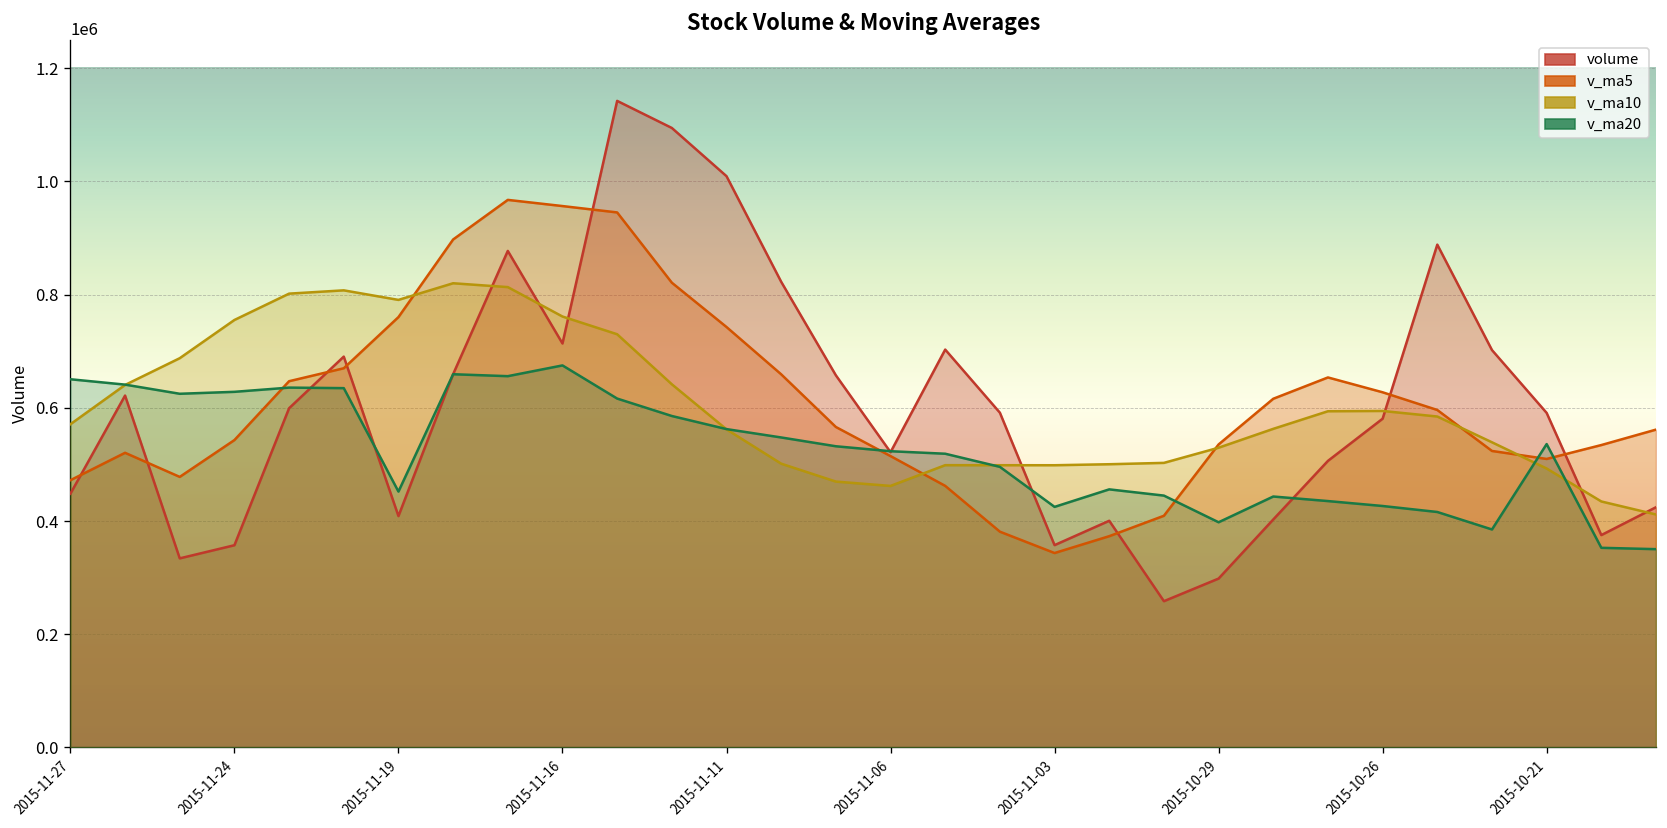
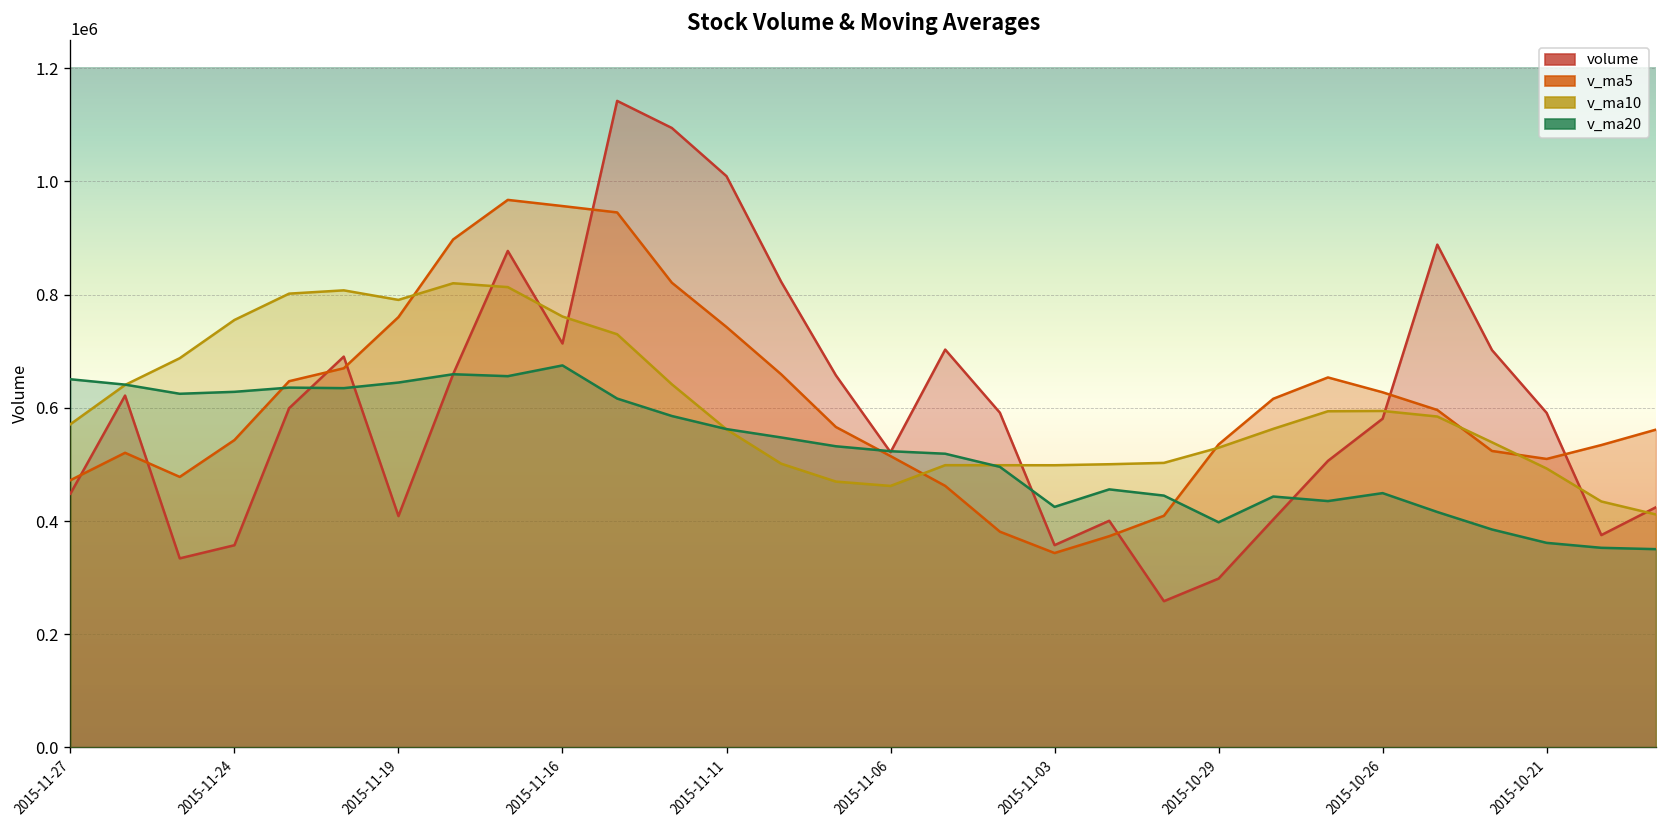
v_ma20, 2015-11-19: 450000 -> 640000
v_ma20, 2015-10-26: 430000 -> 450000
v_ma20, 2015-10-21: 540000 -> 360000
